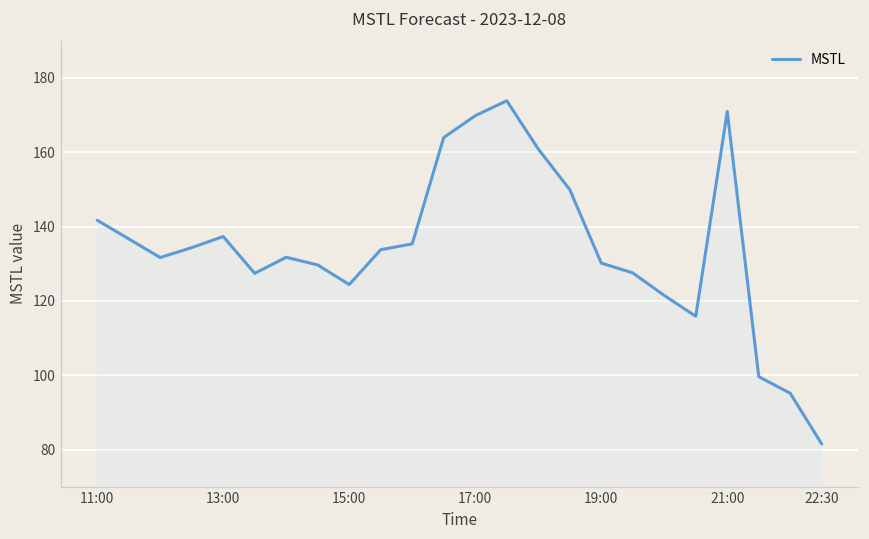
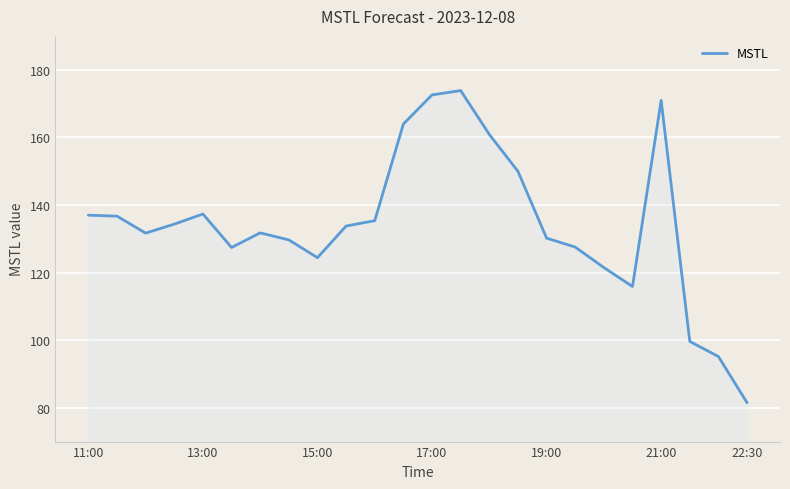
11:00: 142 -> 137
17:00: 170 -> 173
